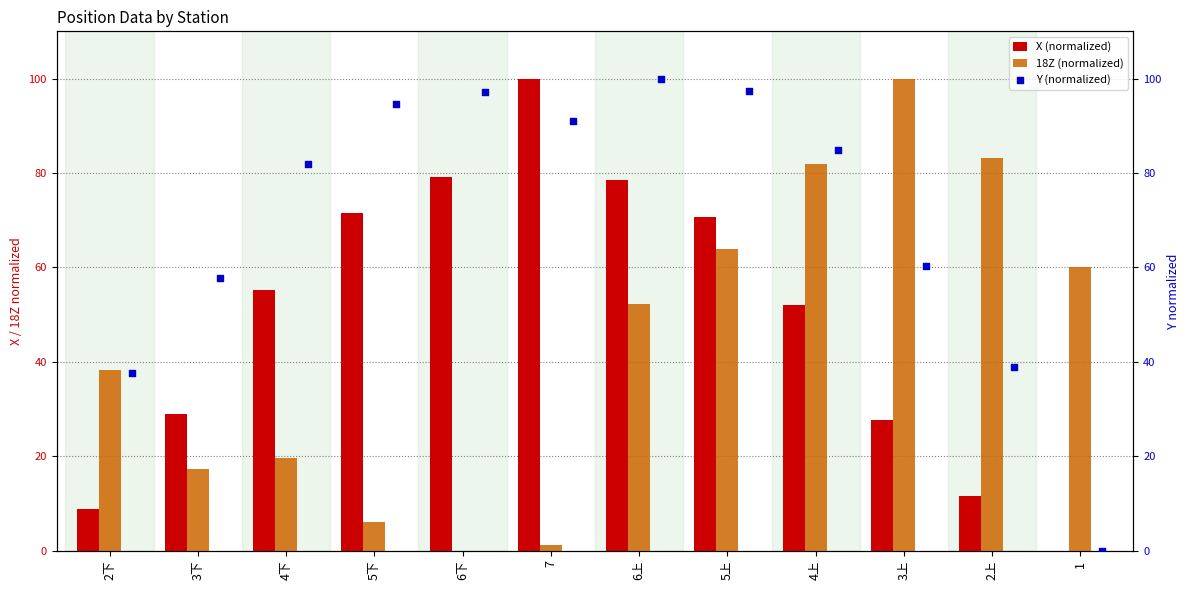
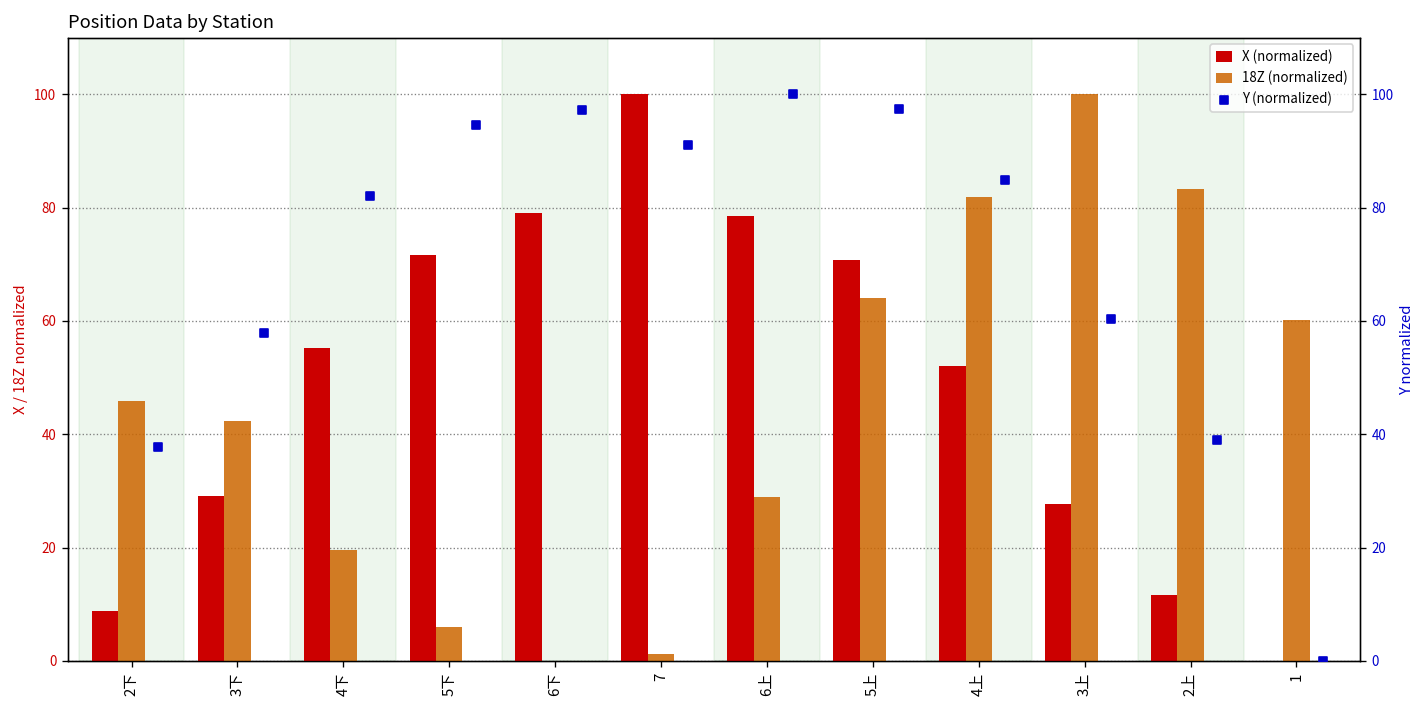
18Z (normalized), 2下: 38 -> 46
18Z (normalized), 3下: 17 -> 42
18Z (normalized), 6上: 52 -> 29
